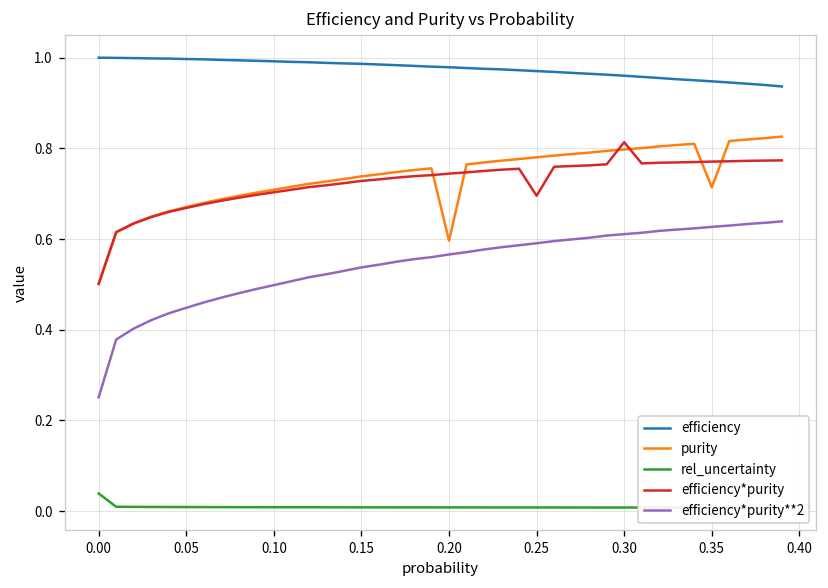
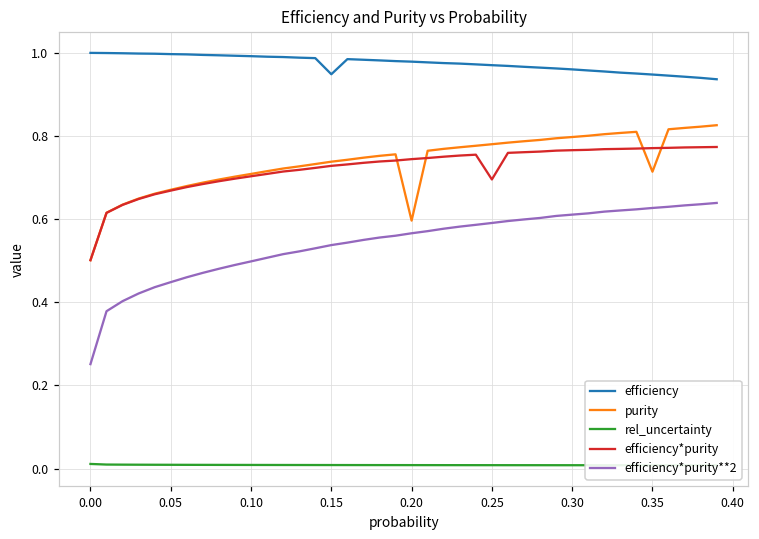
rel_uncertainty, 0.00: 0.04 -> 0.01
efficiency, 0.15: 0.99 -> 0.95
efficiency*purity, 0.30: 0.81 -> 0.77
